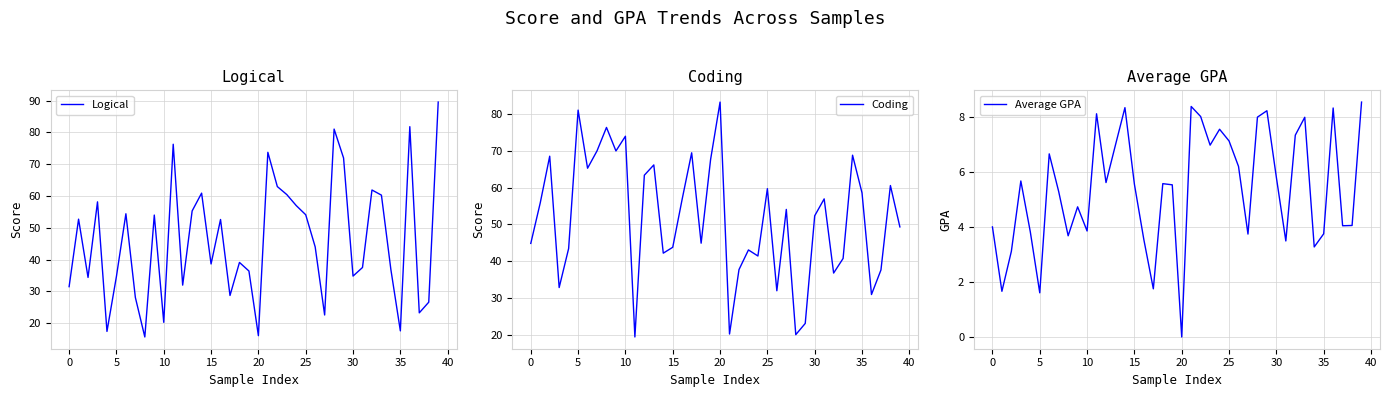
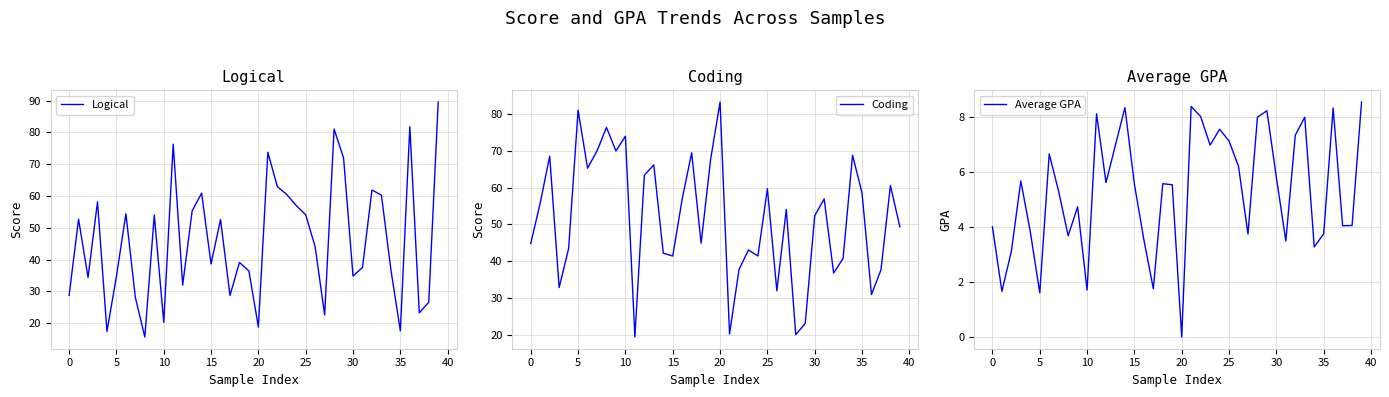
Logical, 0: 31 -> 29
Logical, 20: 16 -> 19
Coding, 15: 44 -> 41
Average GPA, 10: 3.9 -> 1.7
